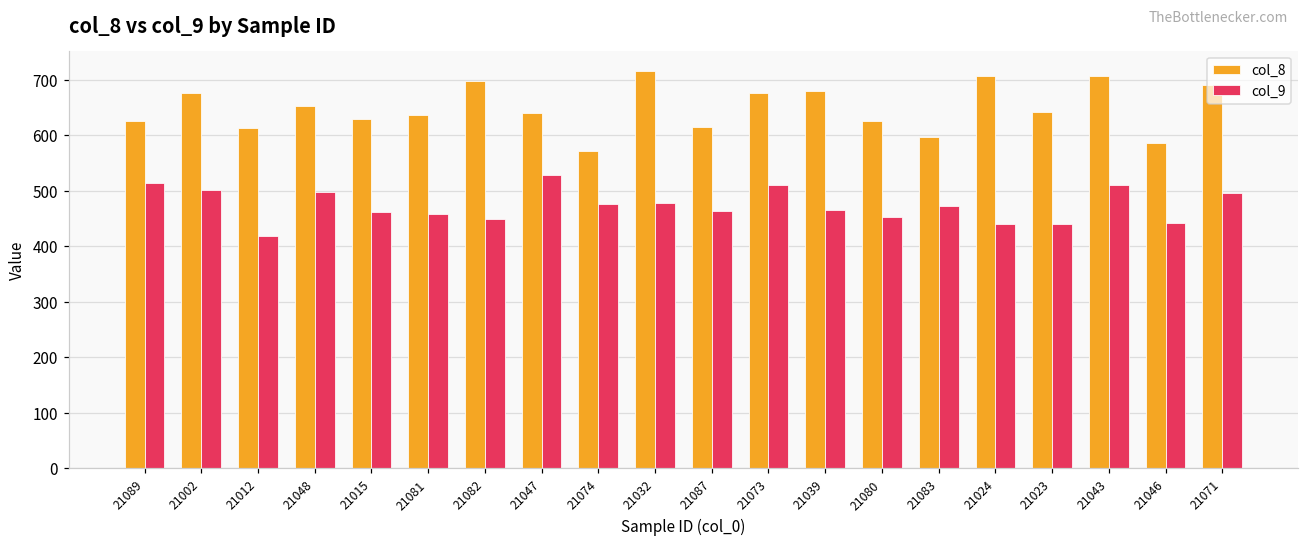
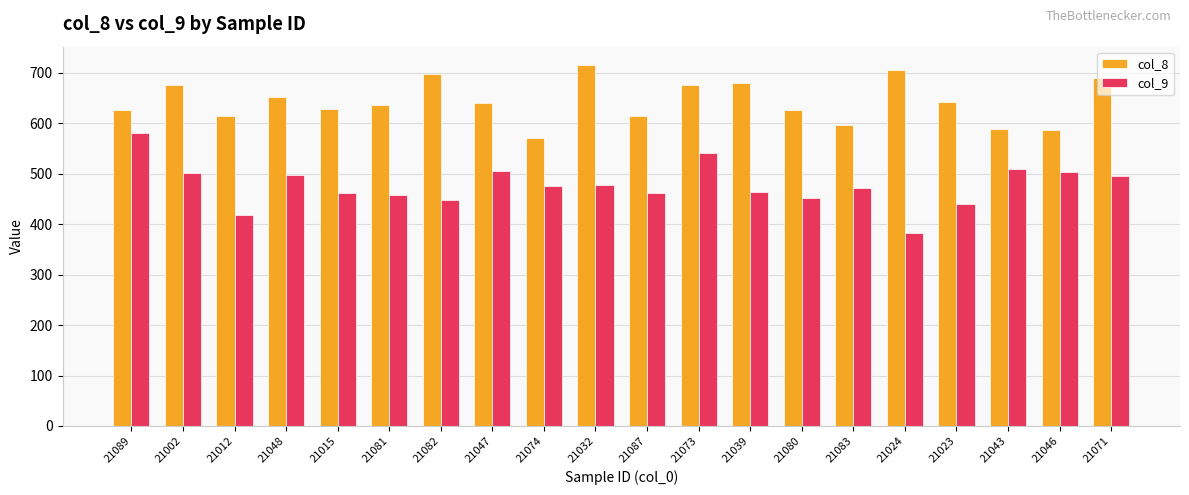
col_9, 21089: 510 -> 580
col_9, 21047: 530 -> 510
col_9, 21073: 510 -> 540
col_9, 21024: 440 -> 380
col_8, 21043: 710 -> 590
col_9, 21046: 440 -> 500
